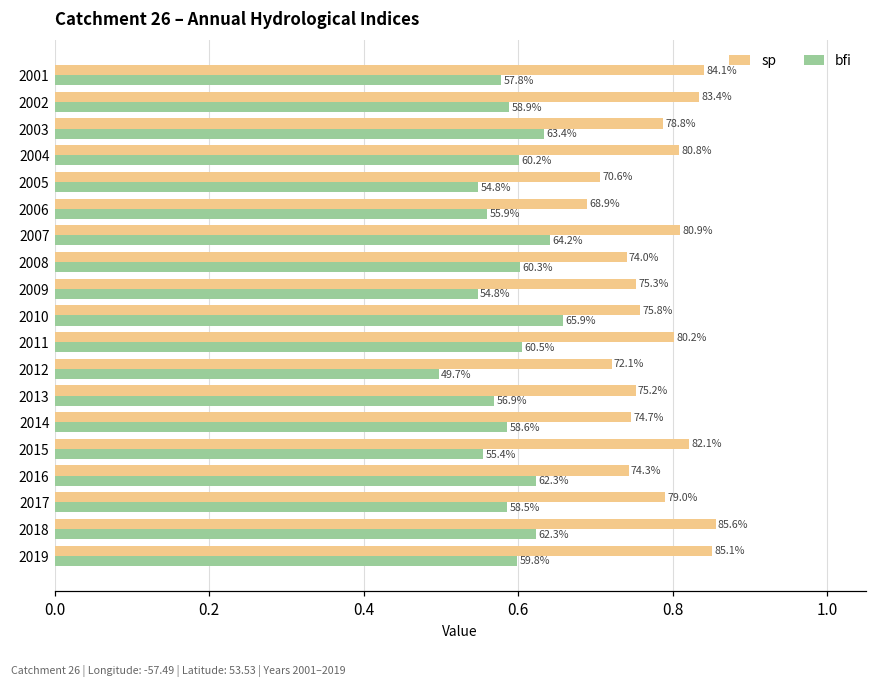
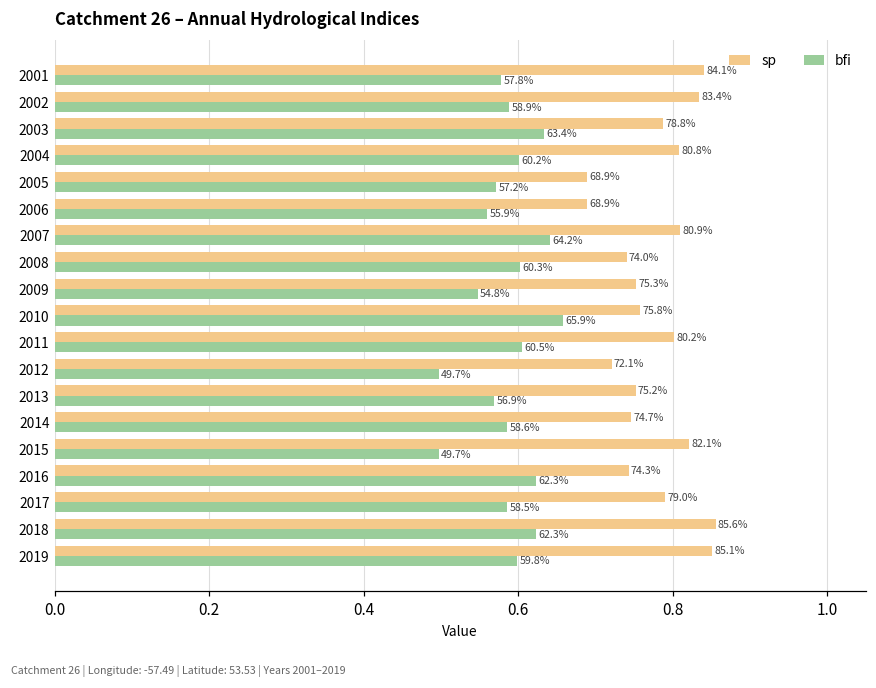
sp, 2005: 70.6% -> 68.9%
bfi, 2005: 54.8% -> 57.2%
bfi, 2015: 55.4% -> 49.7%
